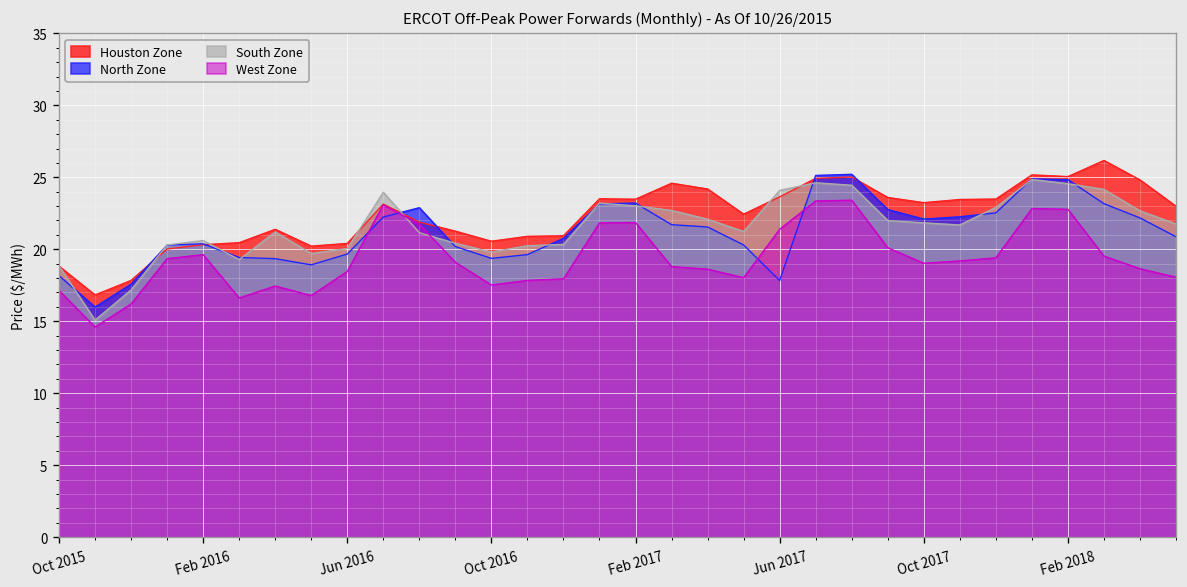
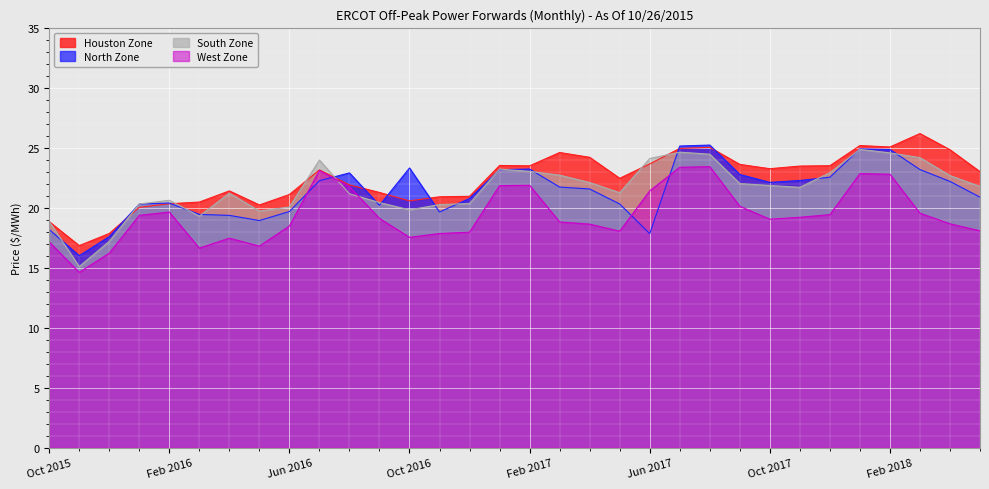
Houston Zone, Jun 2016: 20.4 -> 21.1
North Zone, Oct 2016: 19.4 -> 23.3
